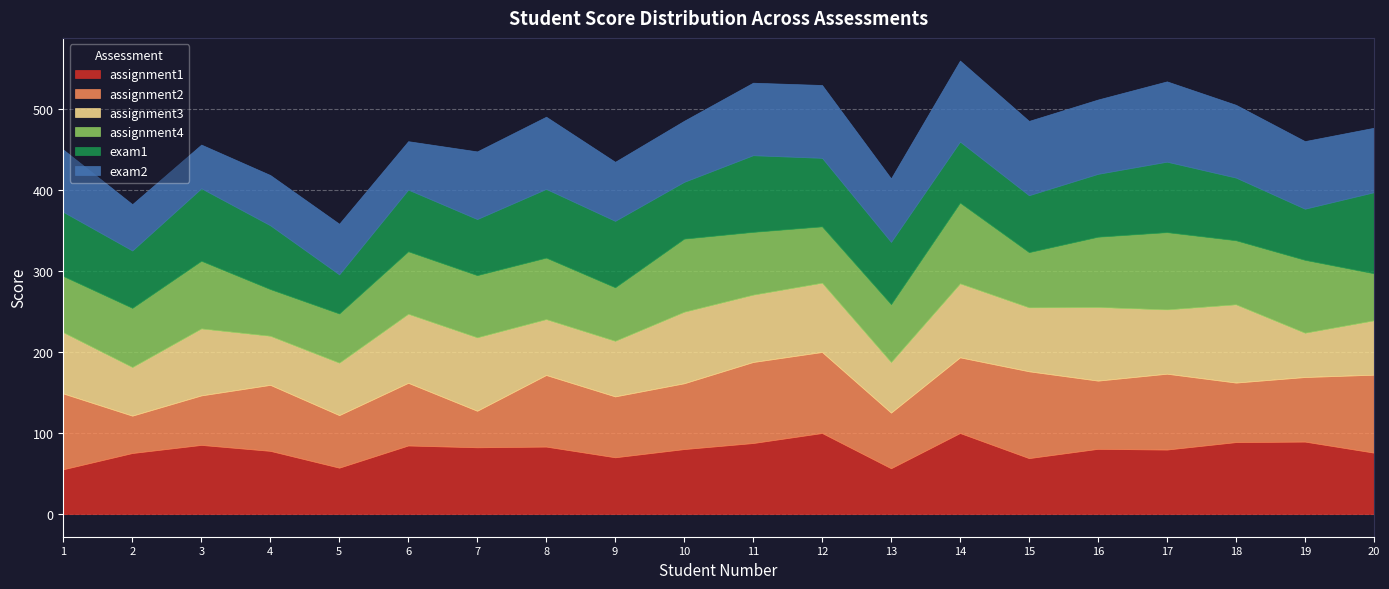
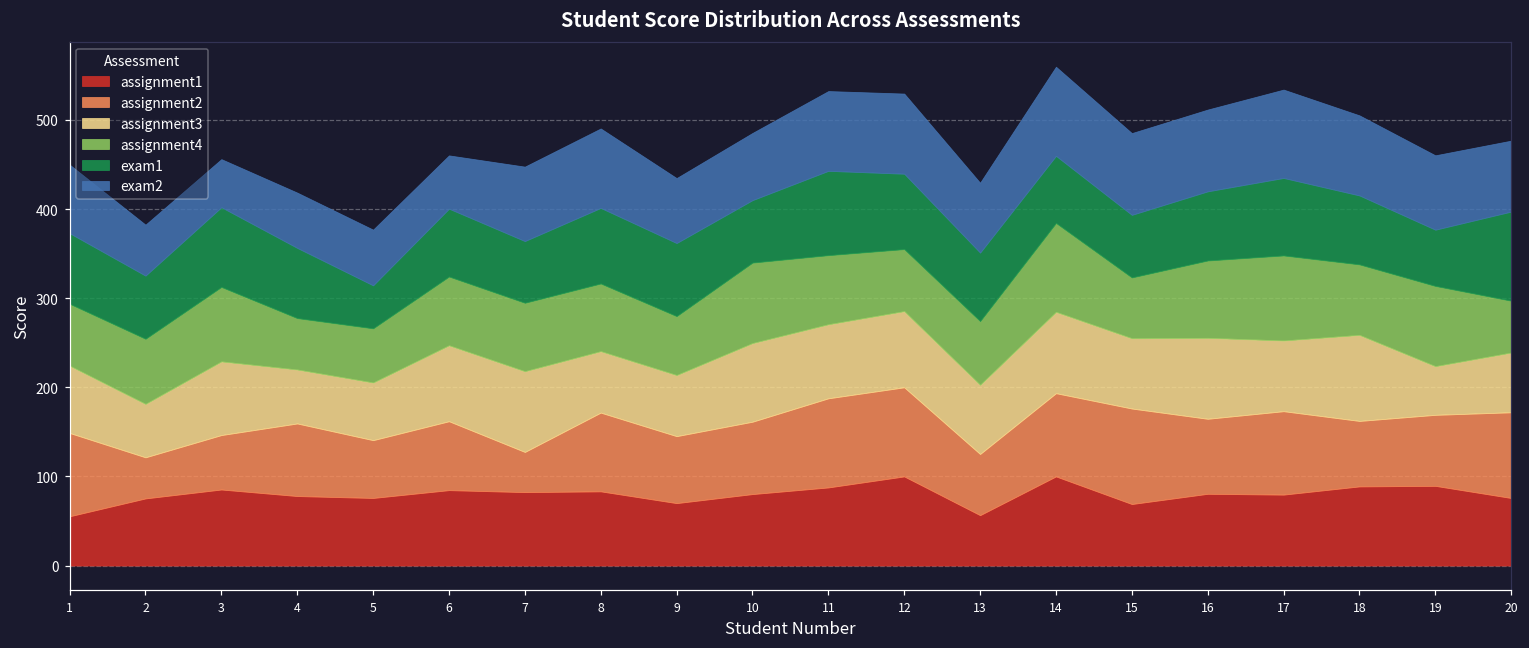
assignment1, 5: 60 -> 80
assignment3, 13: 60 -> 80
